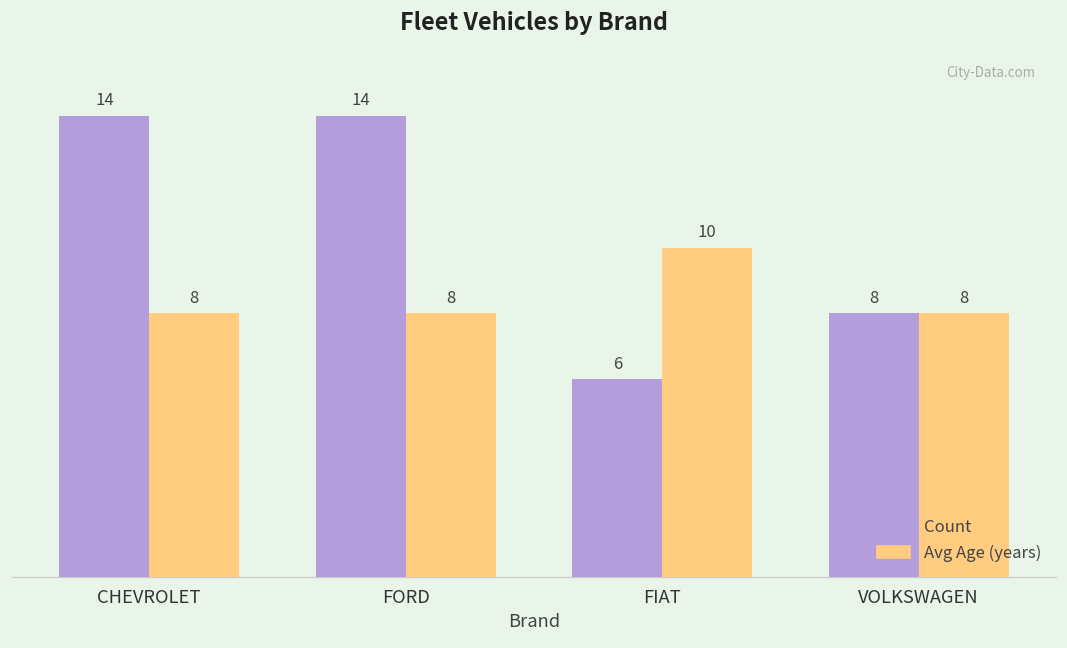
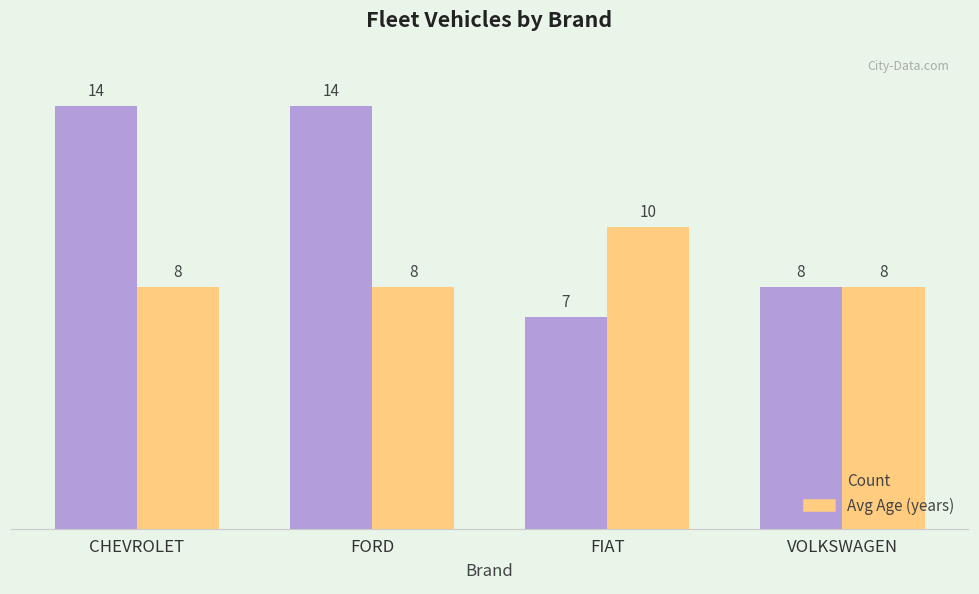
Count, FIAT: 6 -> 7
